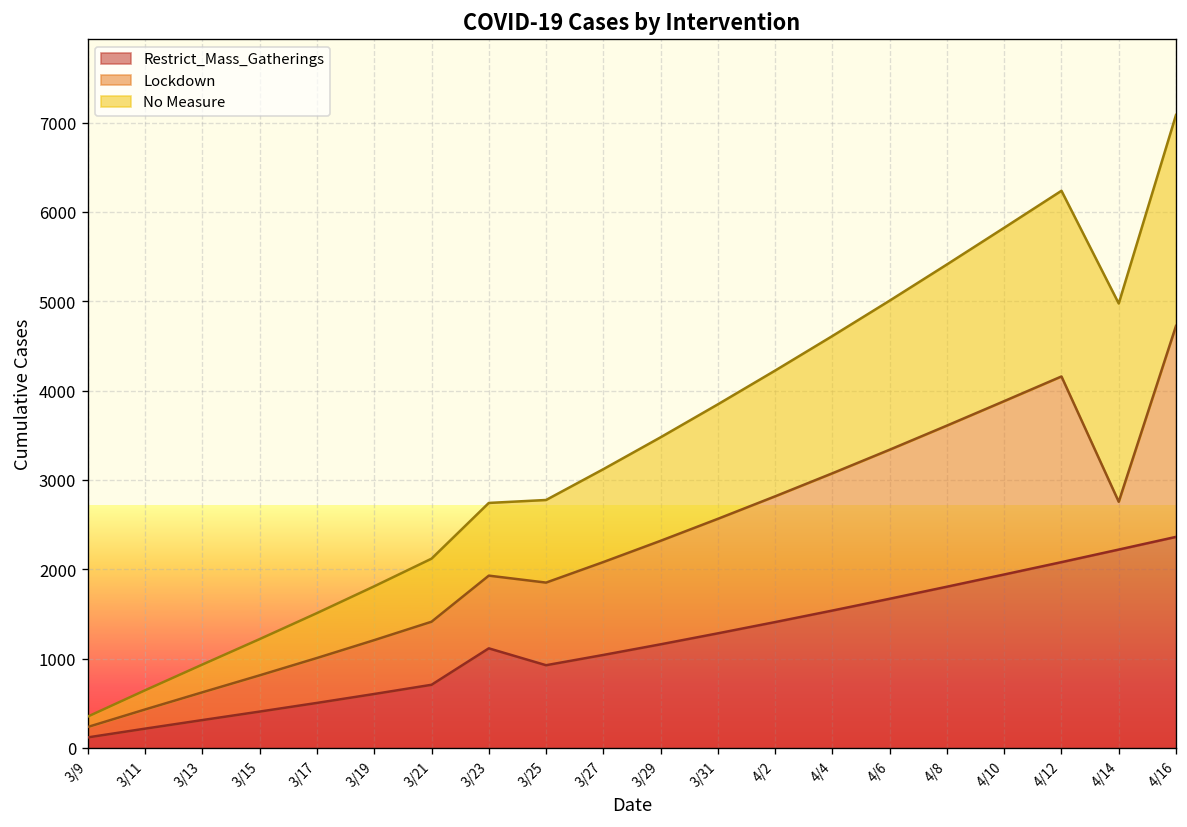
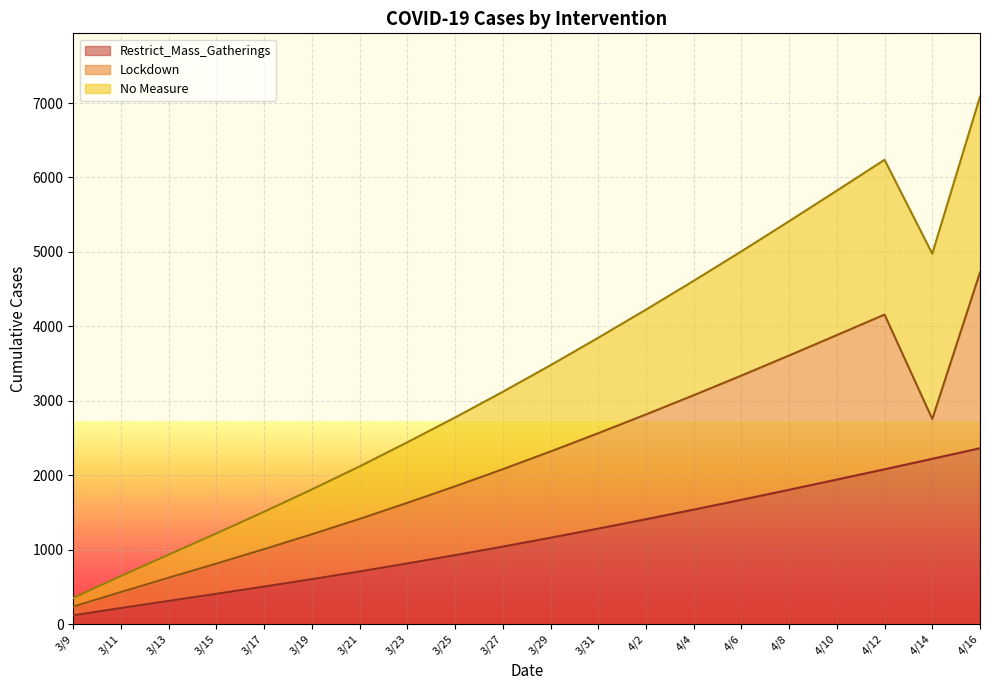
Restrict_Mass_Gatherings, 3/23: 1100 -> 800
